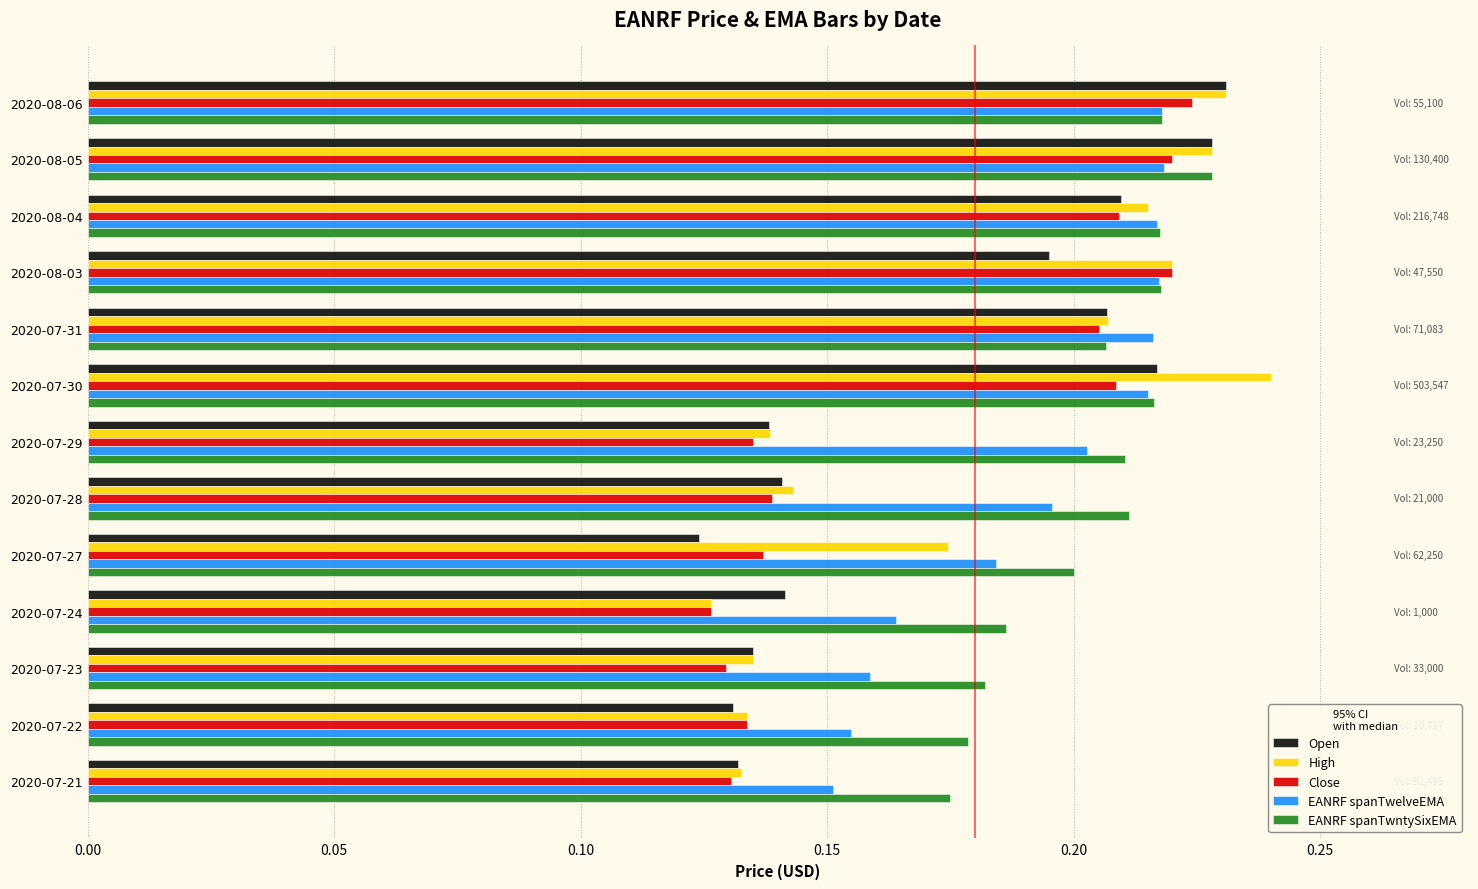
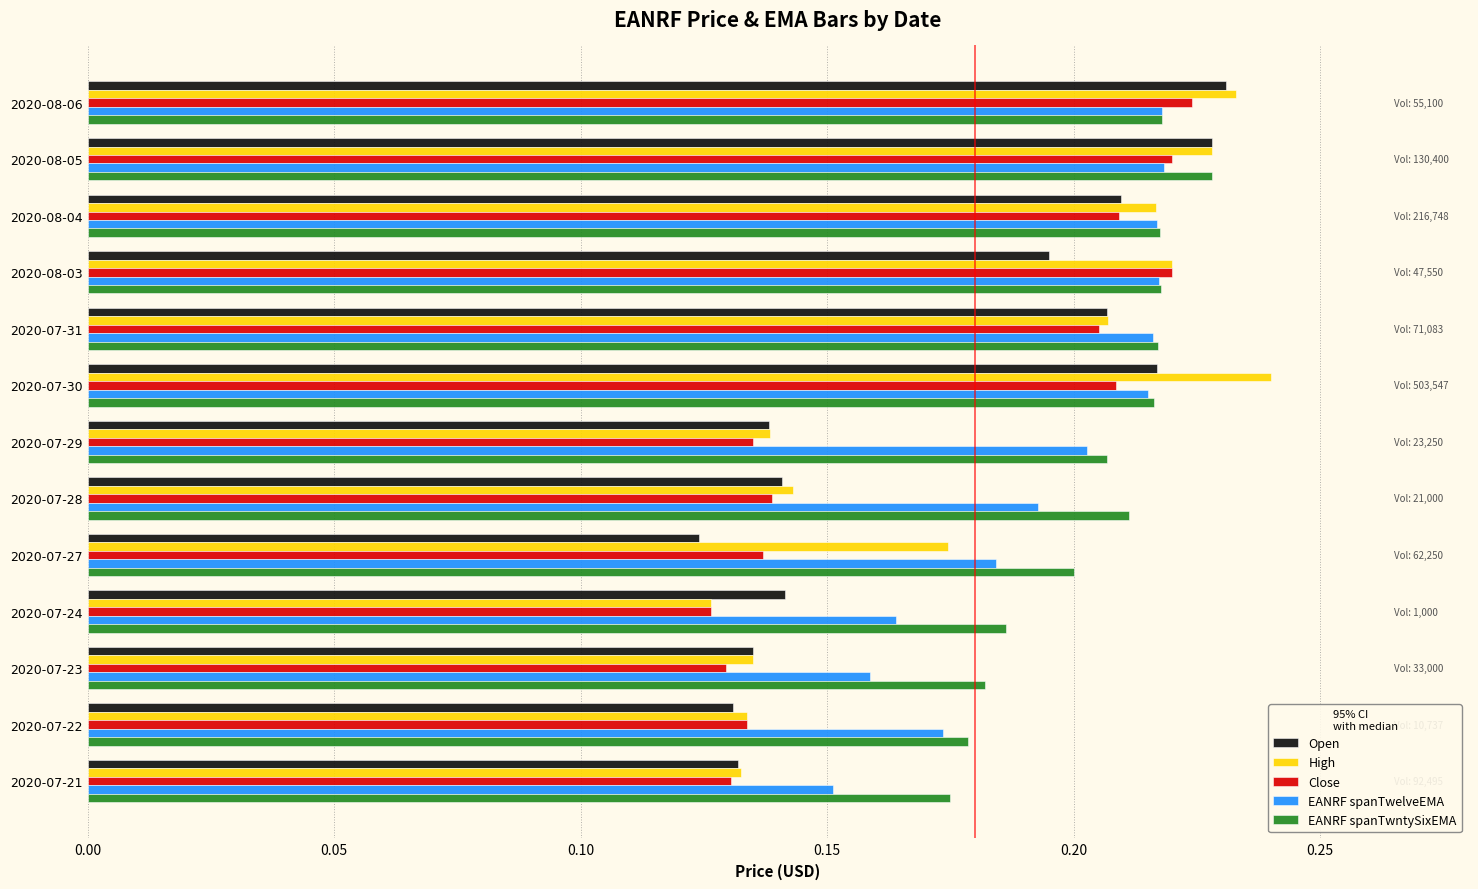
High, 2020-08-06: 0.231 -> 0.233
High, 2020-08-04: 0.215 -> 0.217
EANRF spanTwntySixEMA, 2020-07-31: 0.207 -> 0.217
EANRF spanTwntySixEMA, 2020-07-29: 0.210 -> 0.207
EANRF spanTwelveEMA, 2020-07-28: 0.196 -> 0.193
EANRF spanTwelveEMA, 2020-07-22: 0.155 -> 0.174
